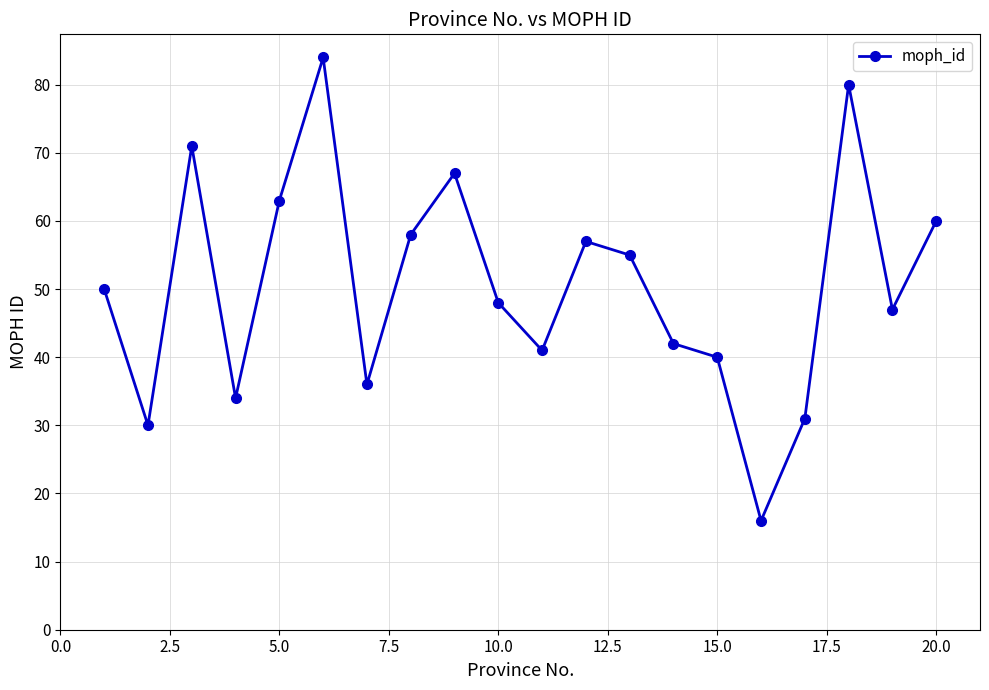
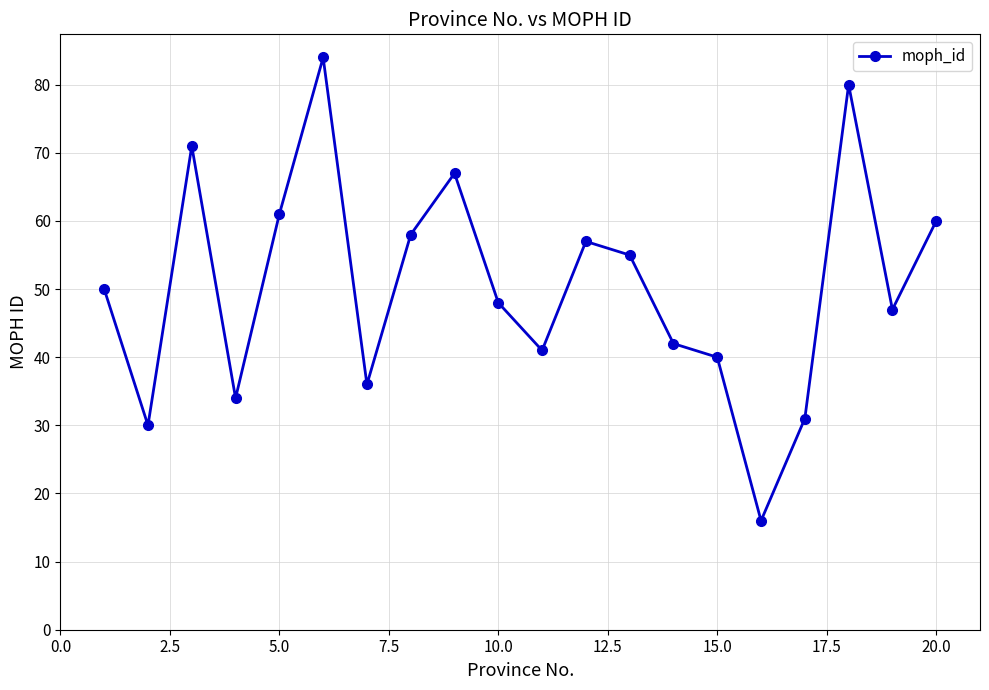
5.0: 63 -> 61
